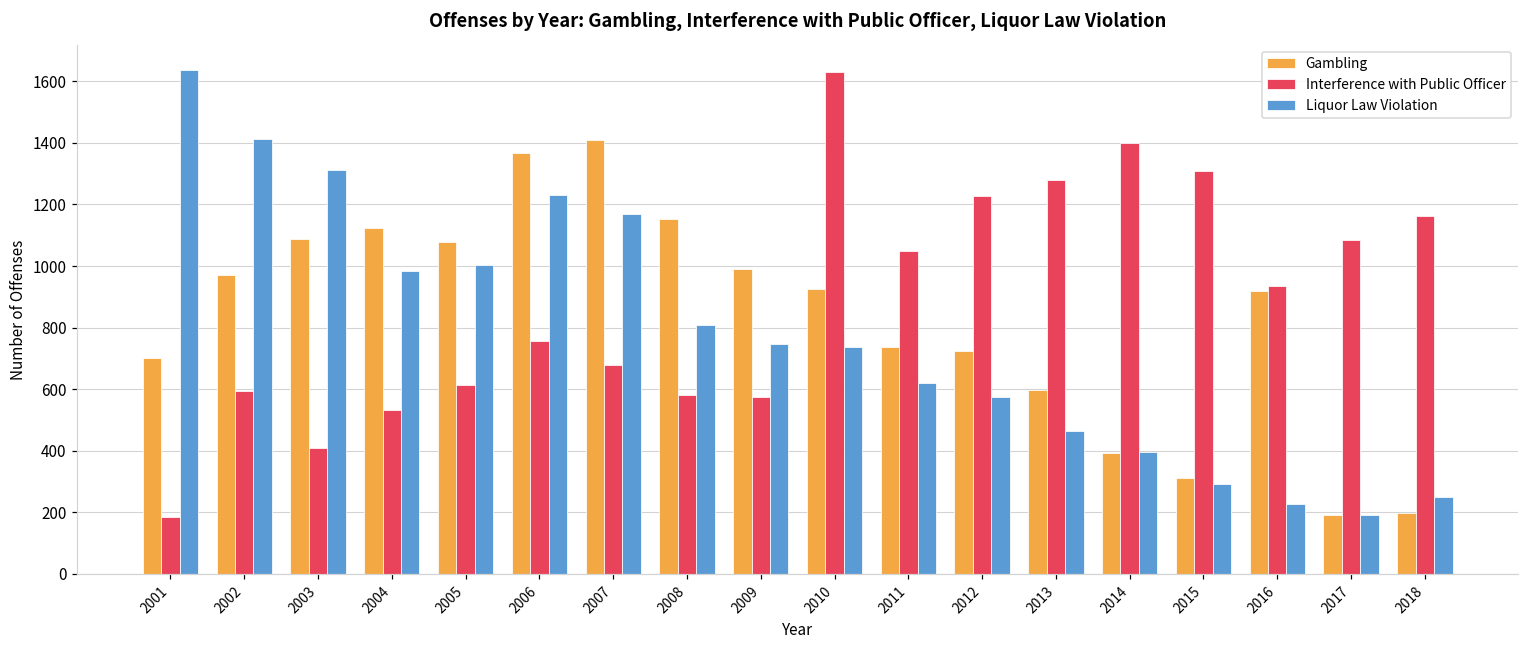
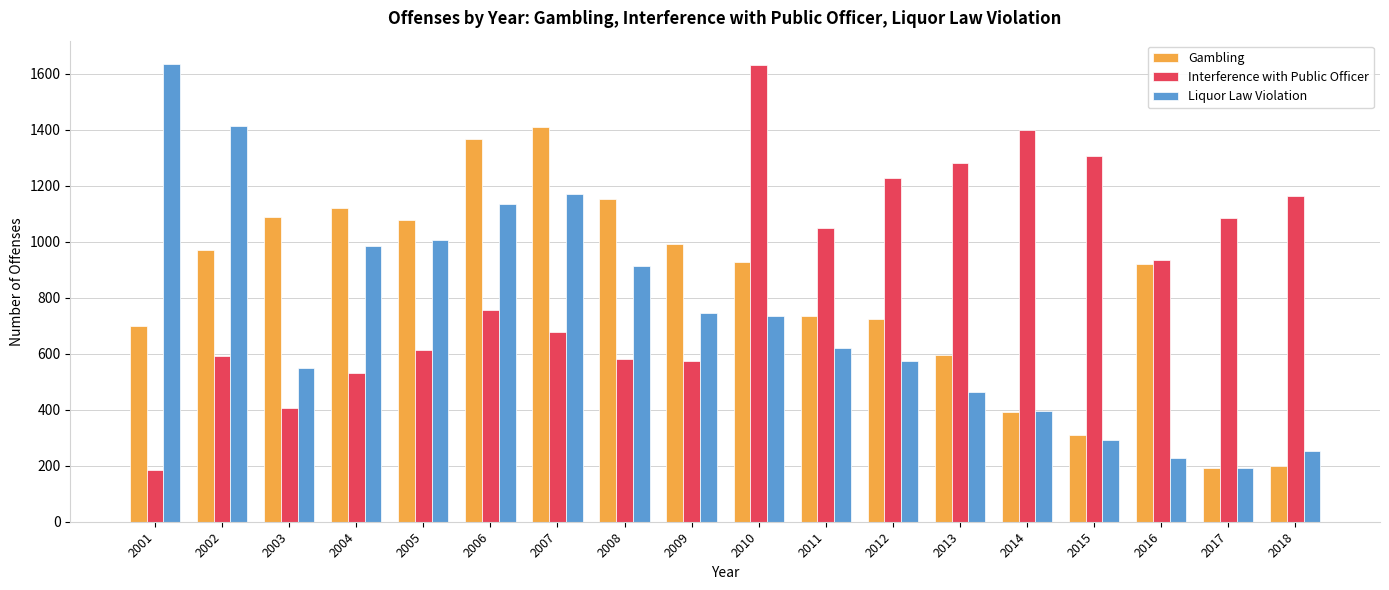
Liquor Law Violation, 2003: 1310 -> 550
Liquor Law Violation, 2006: 1230 -> 1140
Liquor Law Violation, 2008: 810 -> 910
